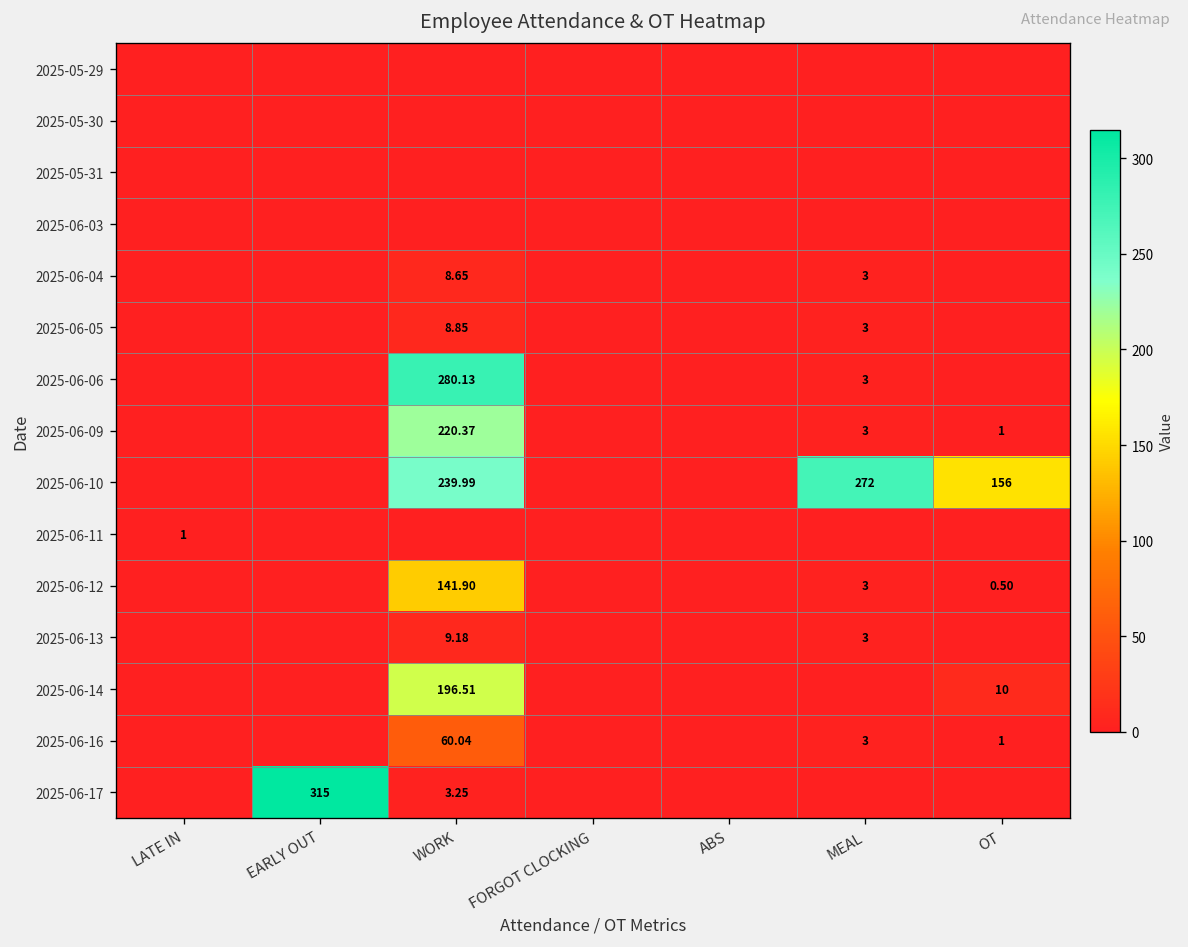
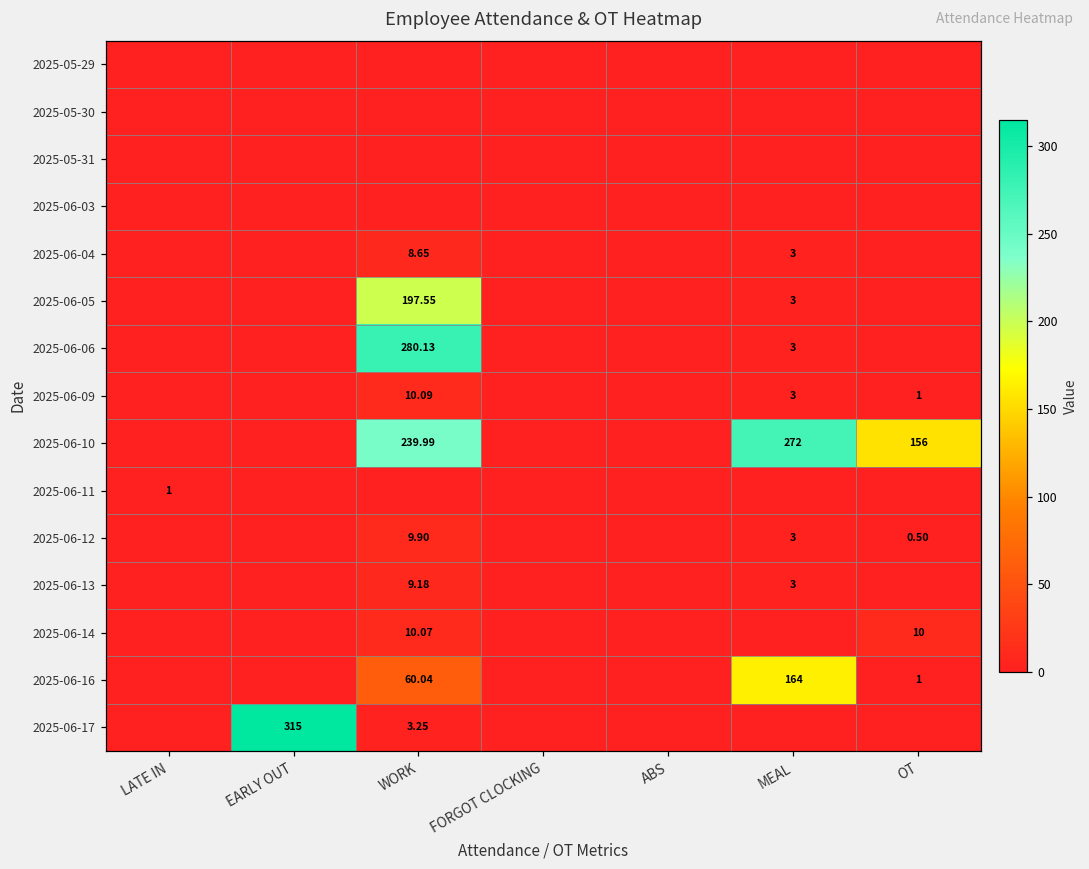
2025-06-05, WORK: 8.85 -> 197.55
2025-06-09, WORK: 220.37 -> 10.09
2025-06-12, WORK: 141.90 -> 9.90
2025-06-14, WORK: 196.51 -> 10.07
2025-06-16, MEAL: 3 -> 164
